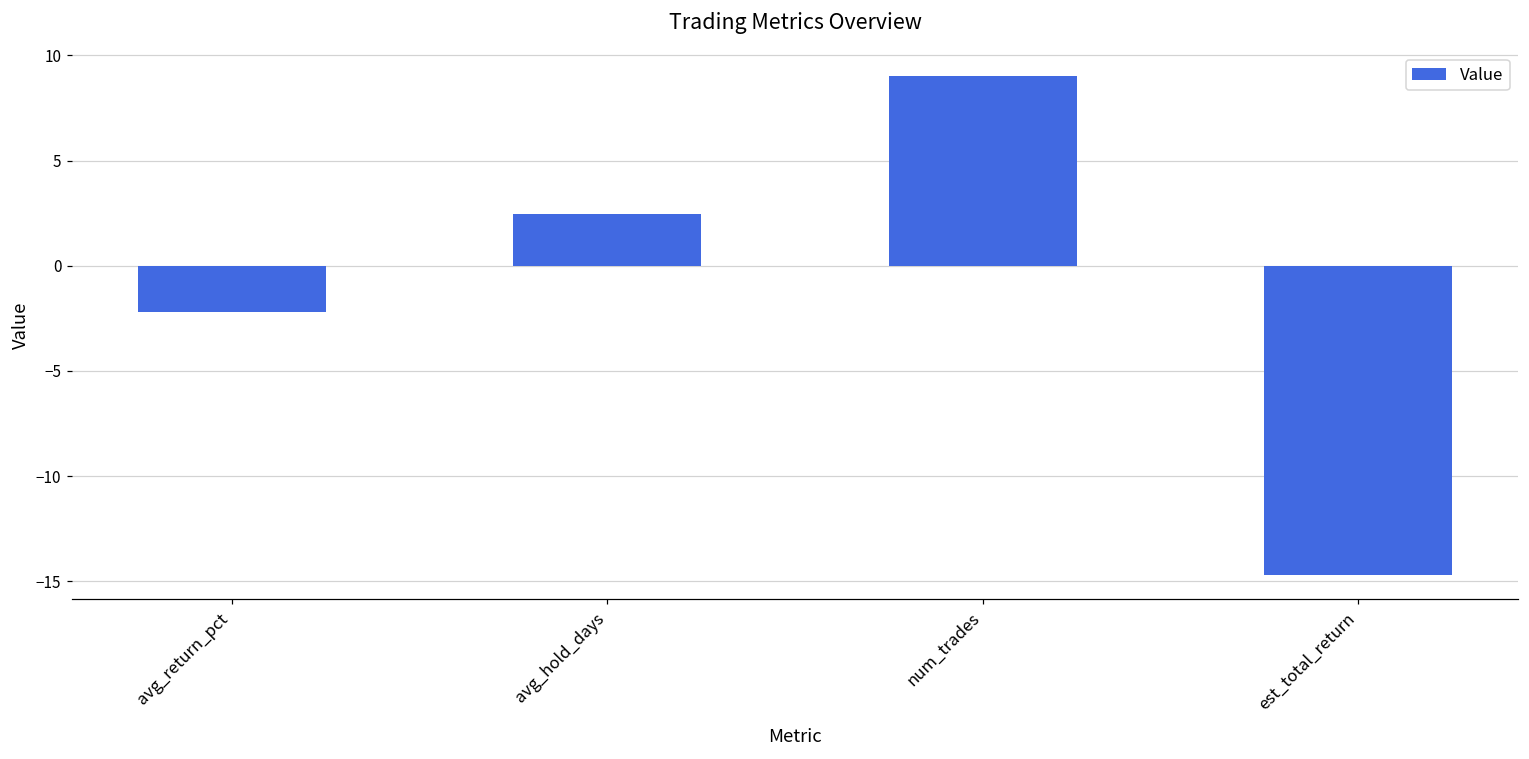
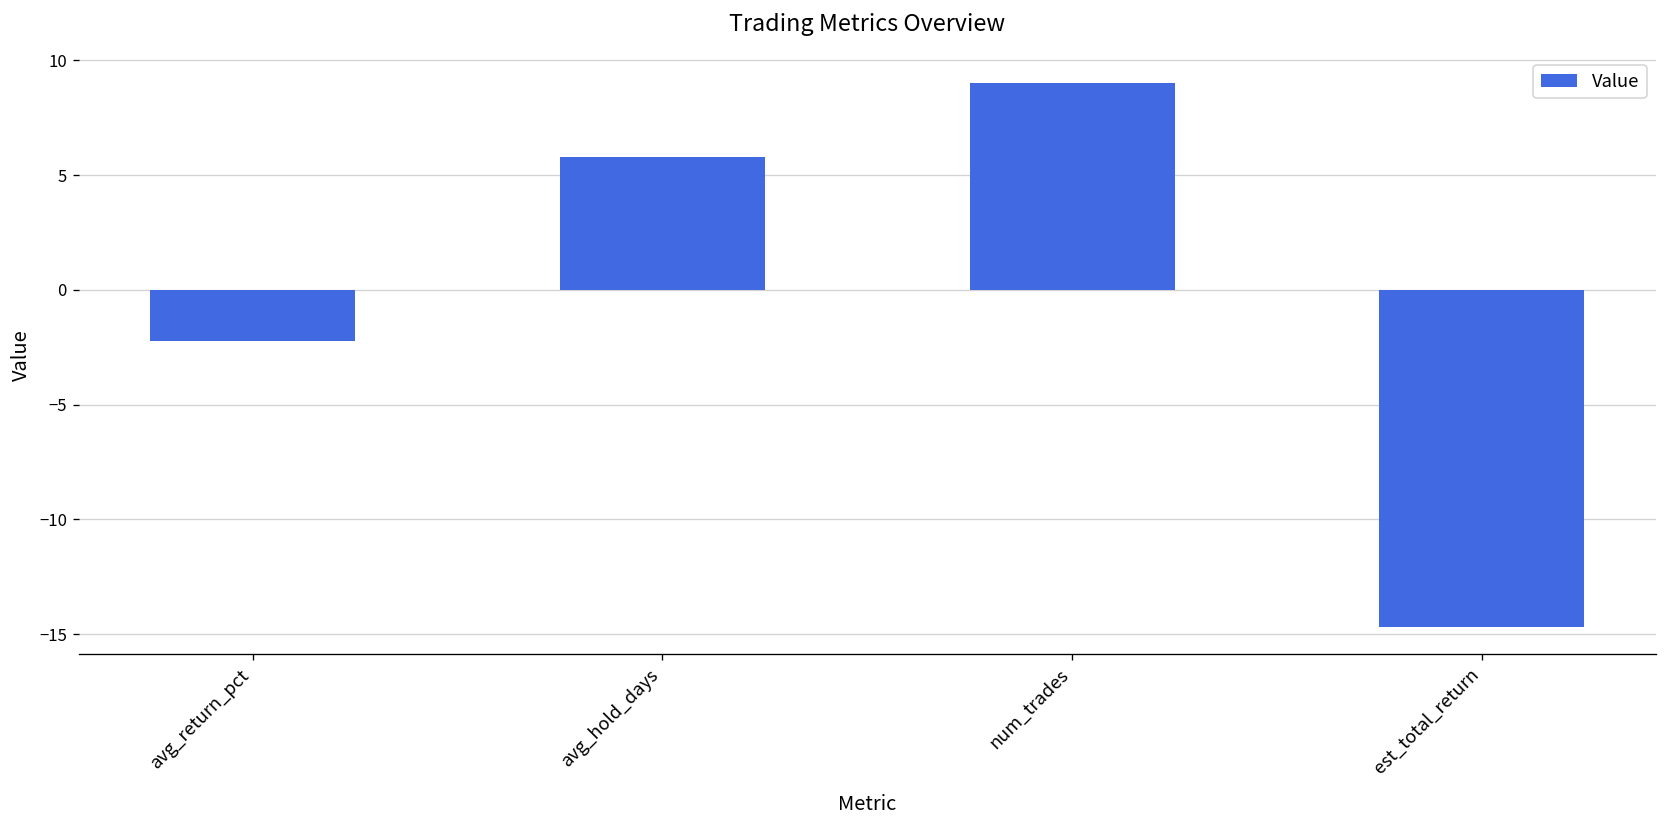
avg_hold_days: 2.5 -> 5.8
